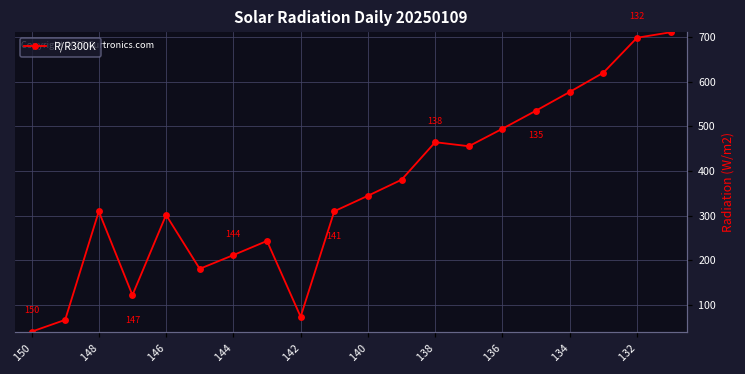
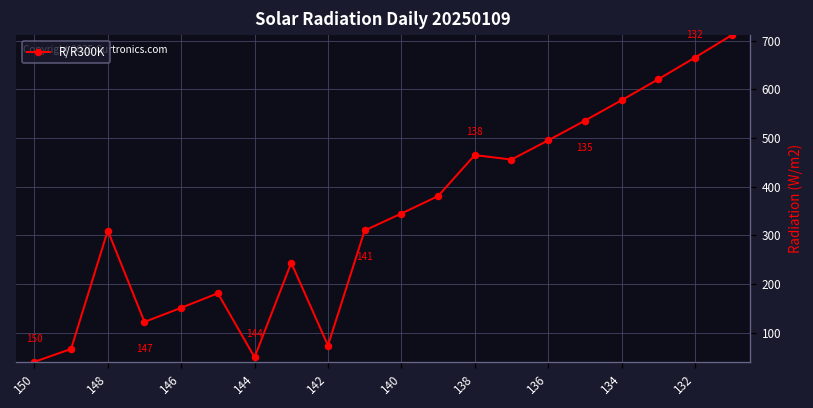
146: 300 -> 150
144: 210 -> 50
132: 700 -> 670
